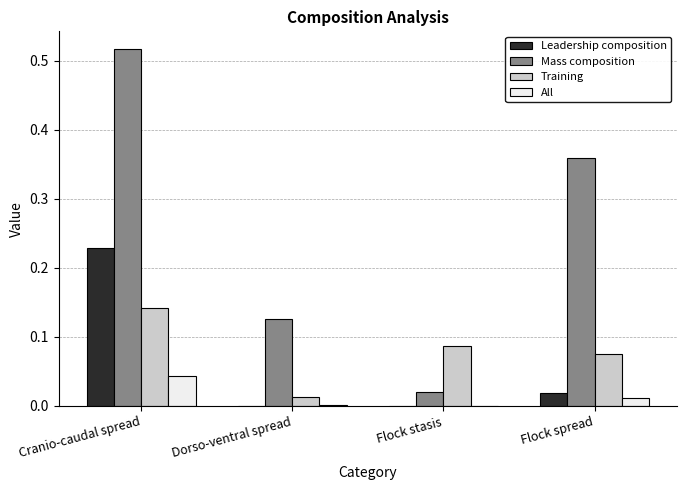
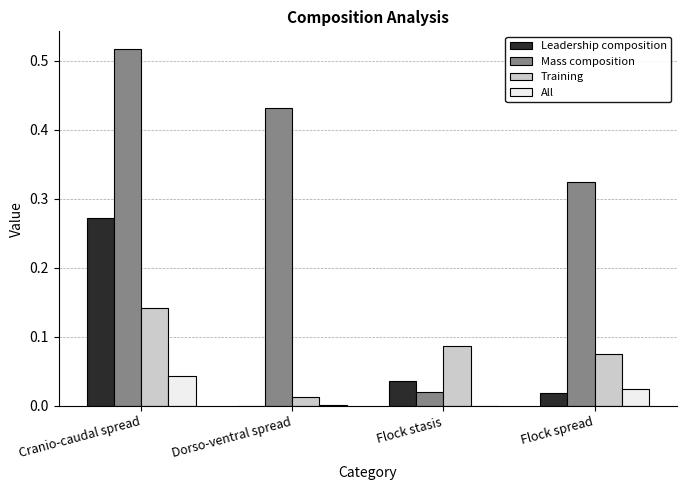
Leadership composition, Cranio-caudal spread: 0.23 -> 0.27
Mass composition, Dorso-ventral spread: 0.13 -> 0.43
Leadership composition, Flock stasis: 0.00 -> 0.04
Mass composition, Flock spread: 0.36 -> 0.32
All, Flock spread: 0.01 -> 0.02
